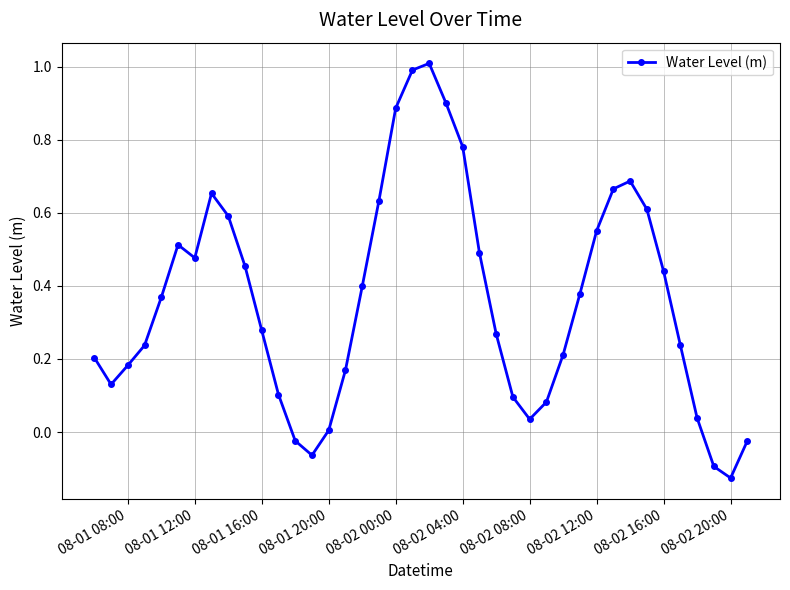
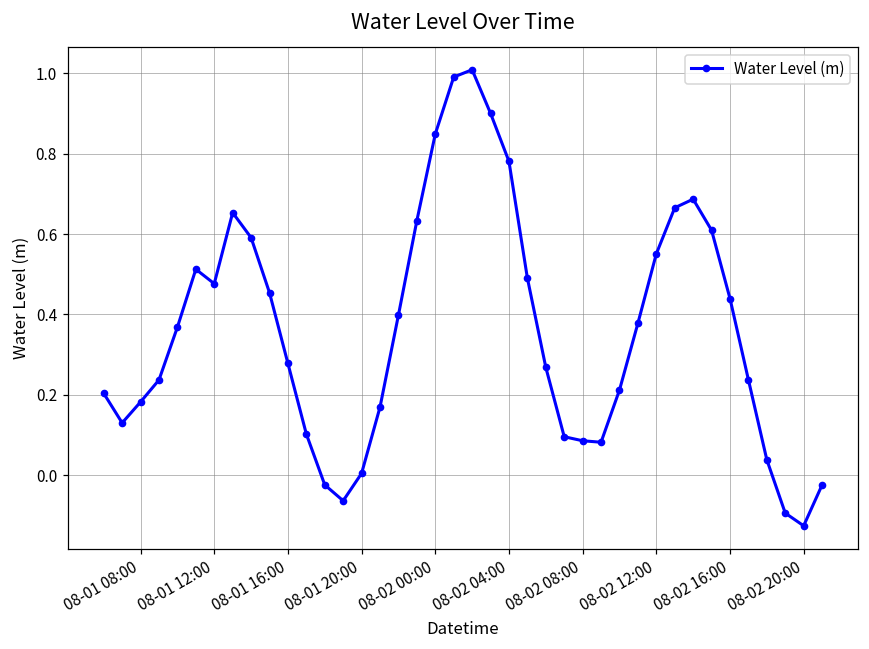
08-02 00:00: 0.89 -> 0.85
08-02 08:00: 0.04 -> 0.09
